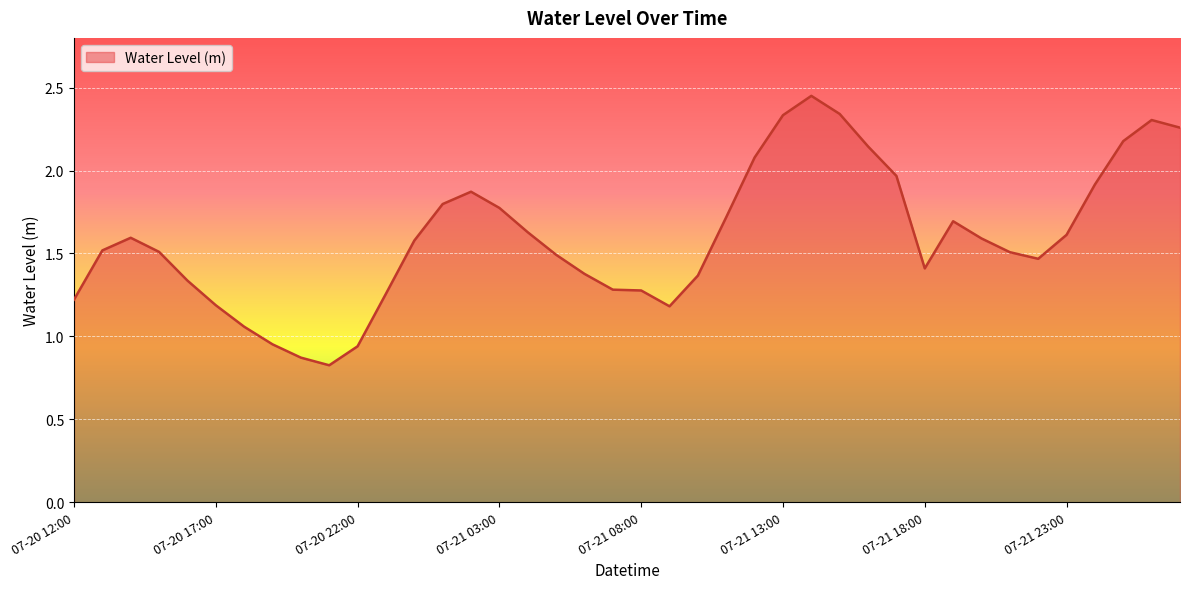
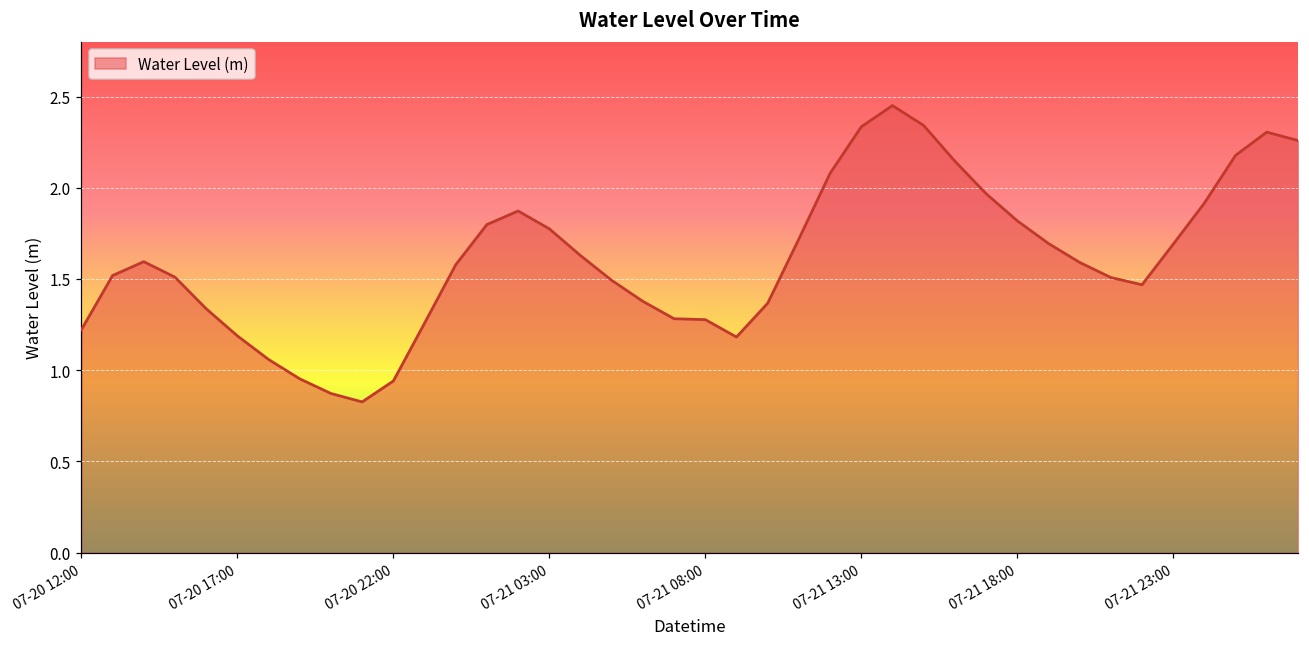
07-21 18:00: 1.41 -> 1.82
07-21 23:00: 1.61 -> 1.69
